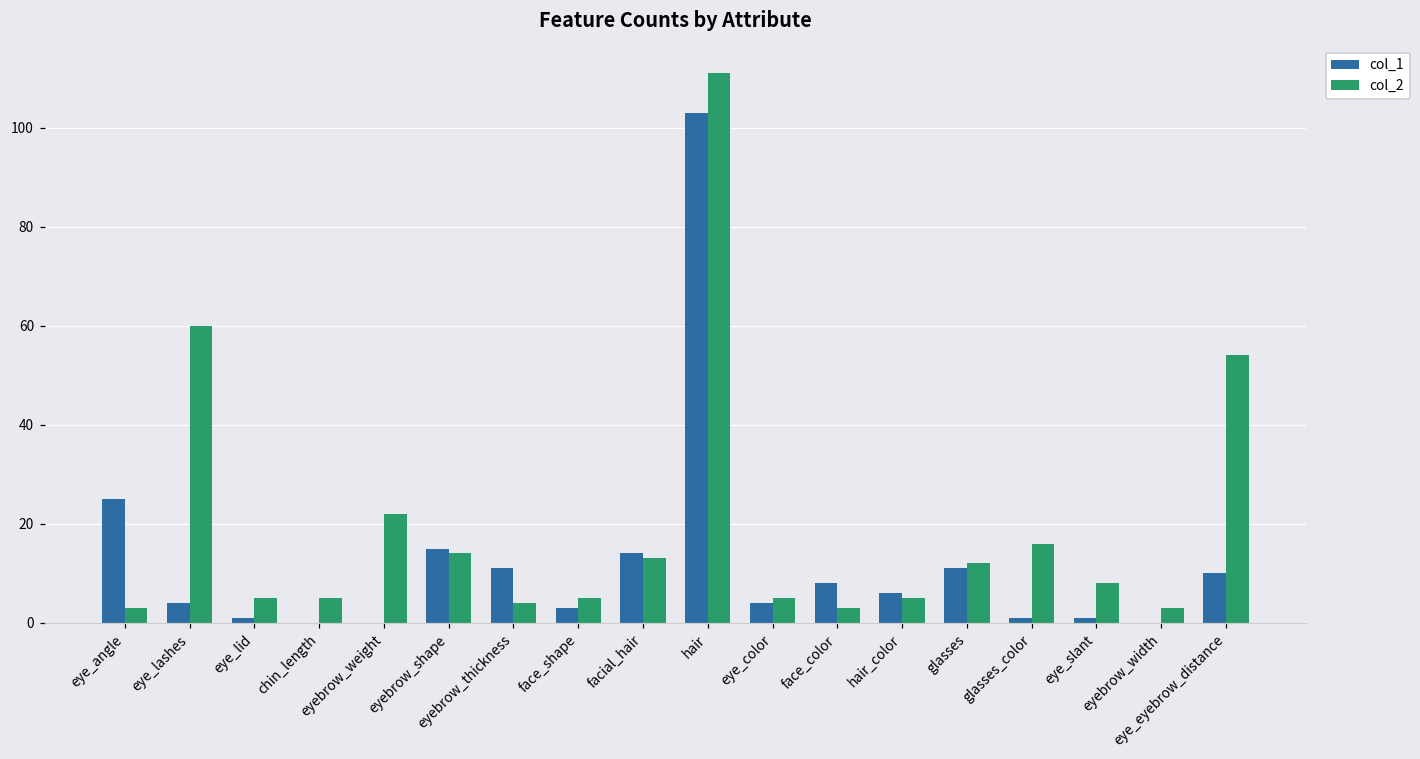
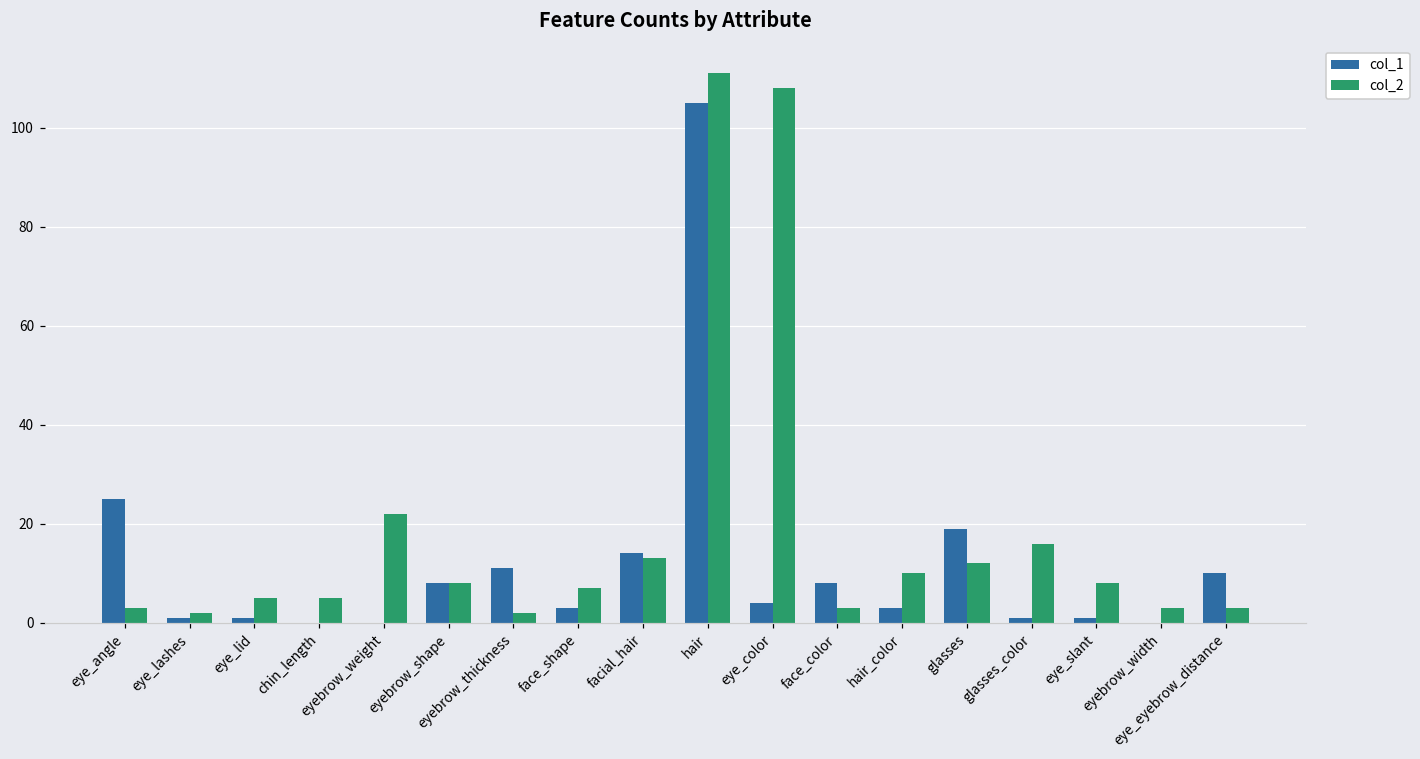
col_1, eye_lashes: 4 -> 1
col_2, eye_lashes: 60 -> 2
col_1, eyebrow_shape: 15 -> 8
col_2, eyebrow_shape: 14 -> 8
col_2, eyebrow_thickness: 4 -> 2
col_2, face_shape: 5 -> 7
col_1, hair: 103 -> 105
col_2, eye_color: 5 -> 108
col_1, hair_color: 6 -> 3
col_2, hair_color: 5 -> 10
col_1, glasses: 11 -> 19
col_2, eye_eyebrow_distance: 54 -> 3
